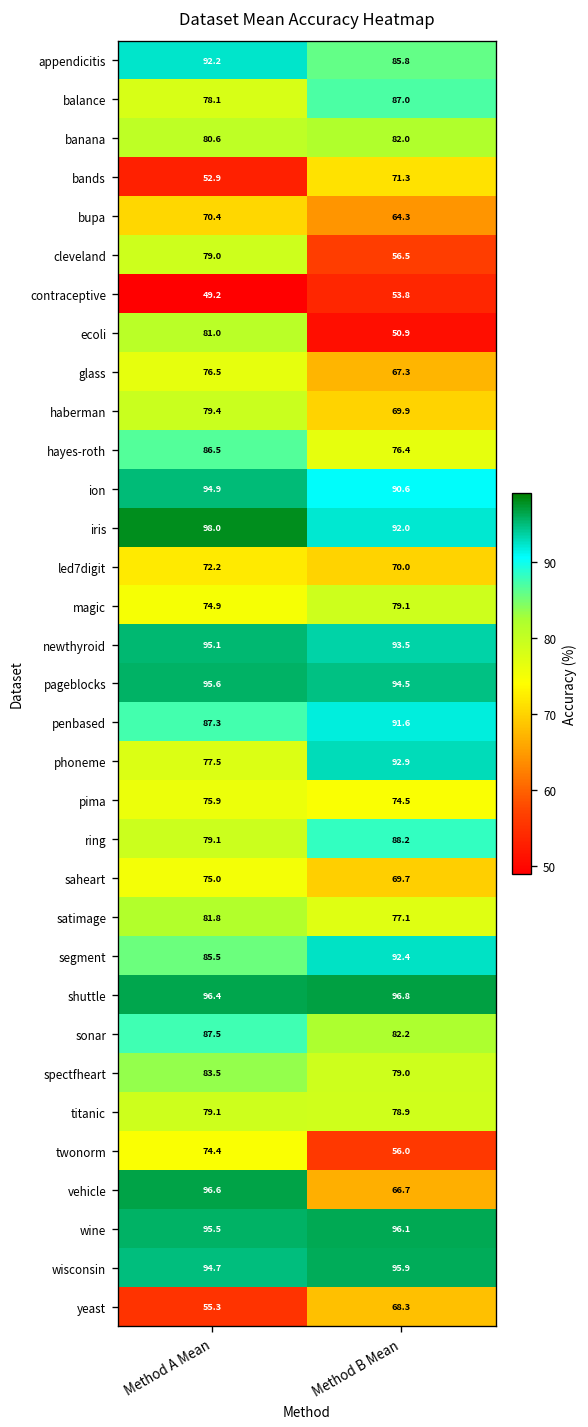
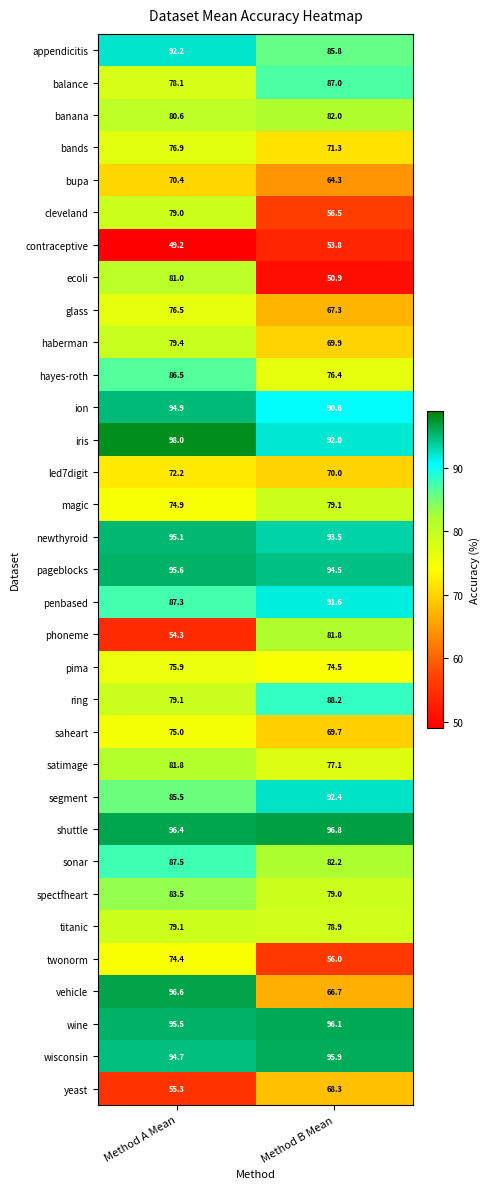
bands, Method A Mean: 52.9 -> 76.9
phoneme, Method A Mean: 77.5 -> 54.3
phoneme, Method B Mean: 92.9 -> 81.8
